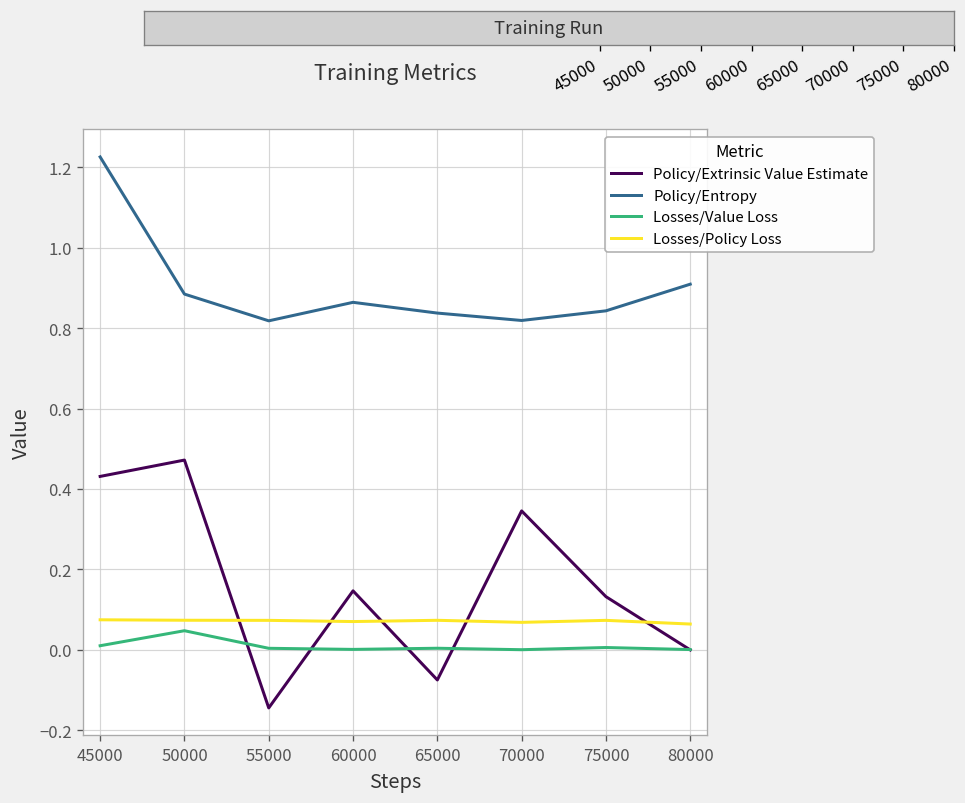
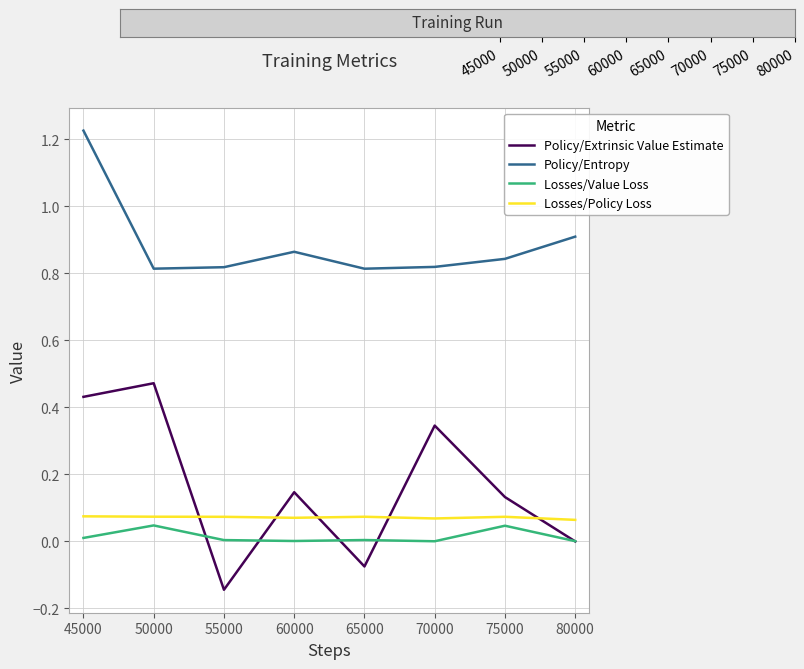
Policy/Entropy, 50000: 0.88 -> 0.81
Policy/Entropy, 65000: 0.84 -> 0.81
Losses/Value Loss, 75000: 0.01 -> 0.05
